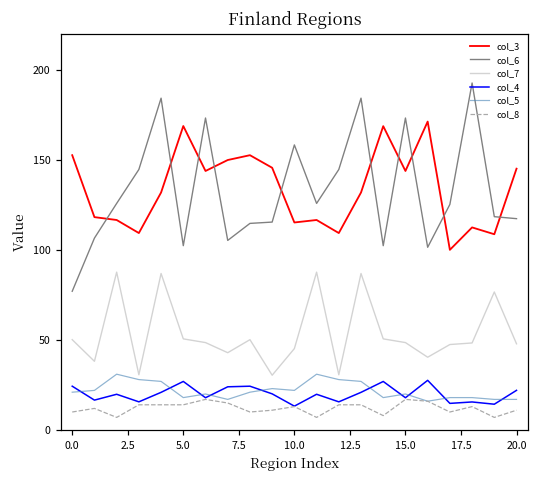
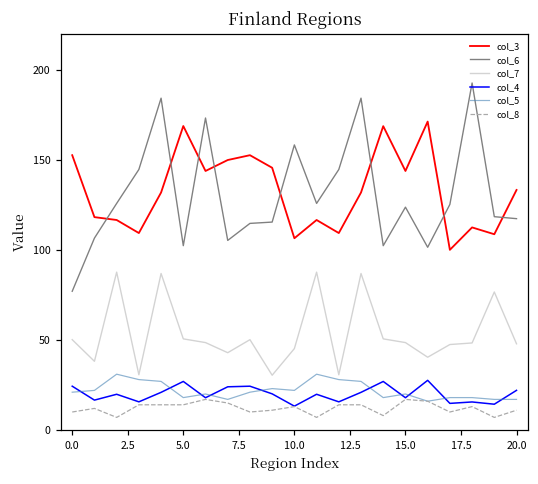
col_3, 10.0: 115 -> 106
col_6, 15.0: 173 -> 124
col_3, 20.0: 145 -> 133
